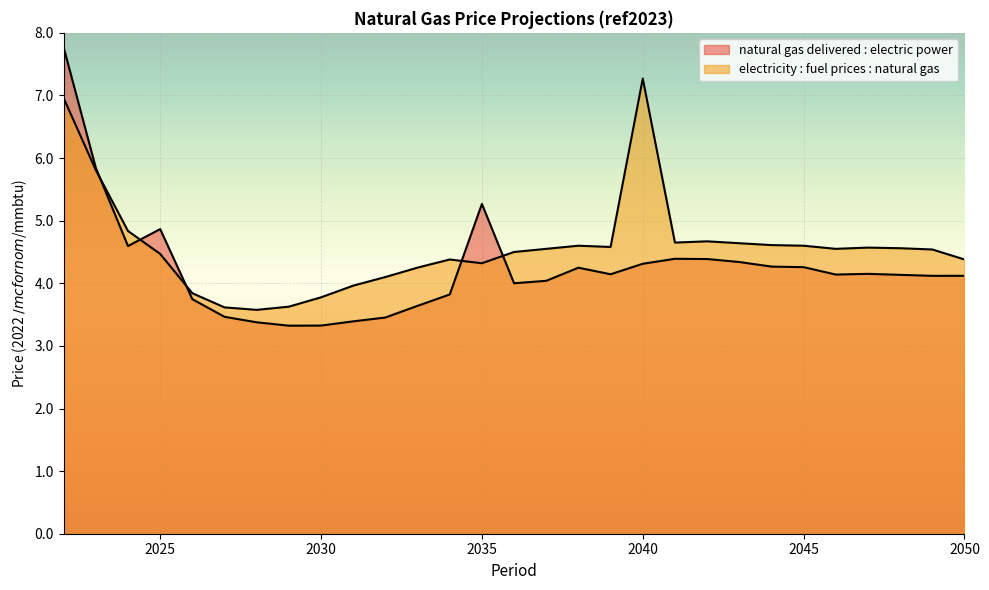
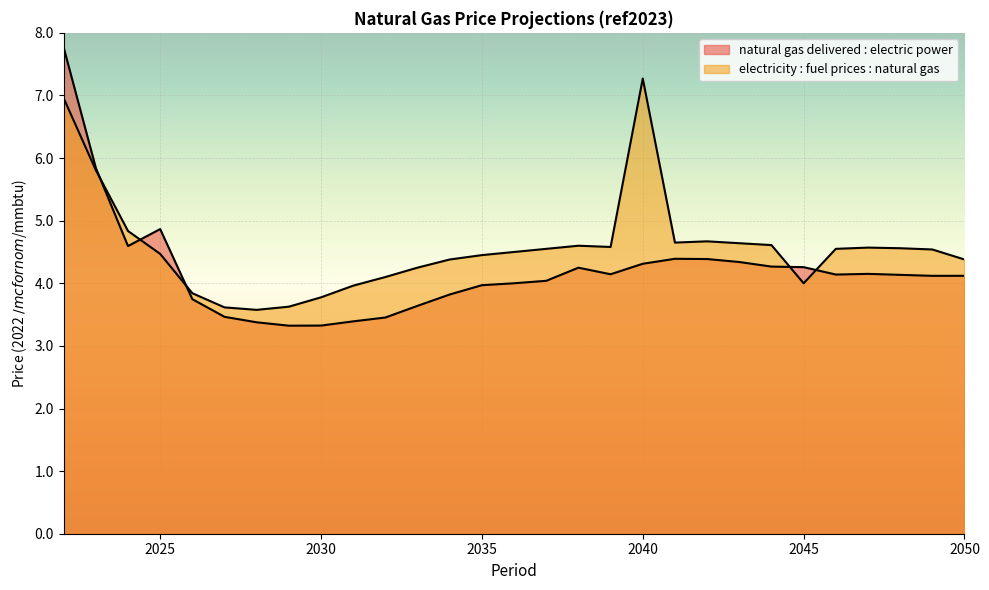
natural gas delivered : electric power, 2035: 5.3 -> 4.0
electricity : fuel prices : natural gas, 2035: 4.3 -> 4.5
electricity : fuel prices : natural gas, 2045: 4.6 -> 4.0
